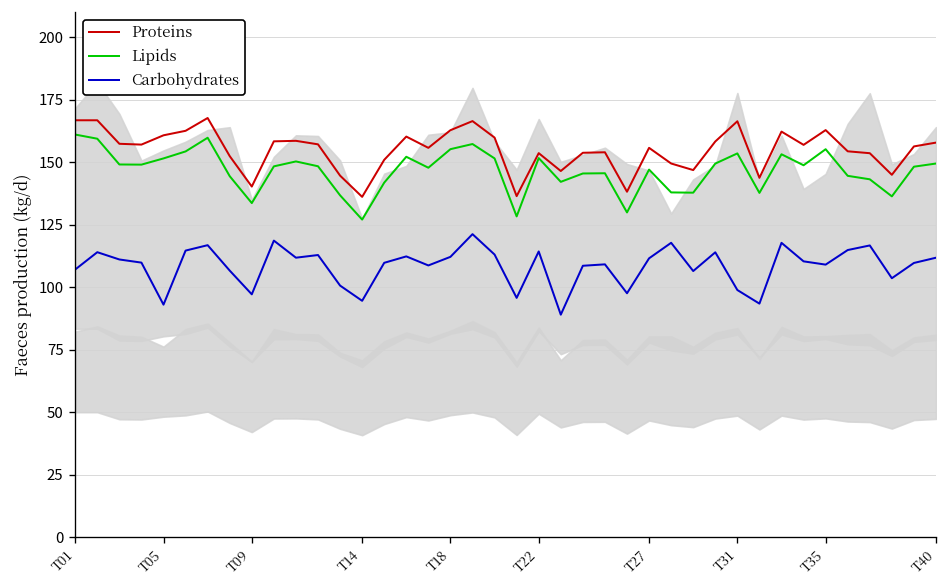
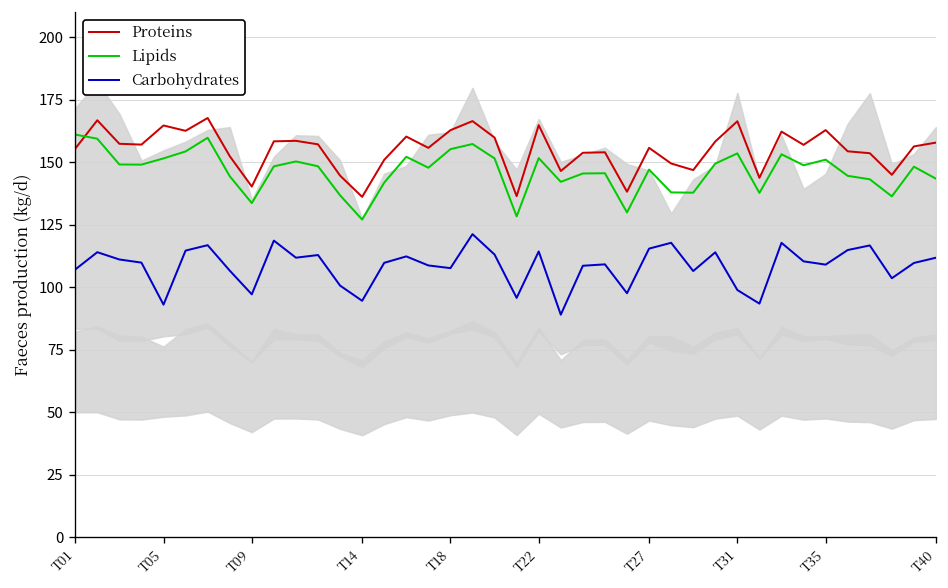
Proteins, T01: 167 -> 155
Proteins, T05: 161 -> 165
Carbohydrates, T18: 112 -> 108
Proteins, T22: 154 -> 165
Carbohydrates, T27: 112 -> 115
Lipids, T35: 155 -> 151
Lipids, T40: 149 -> 143
